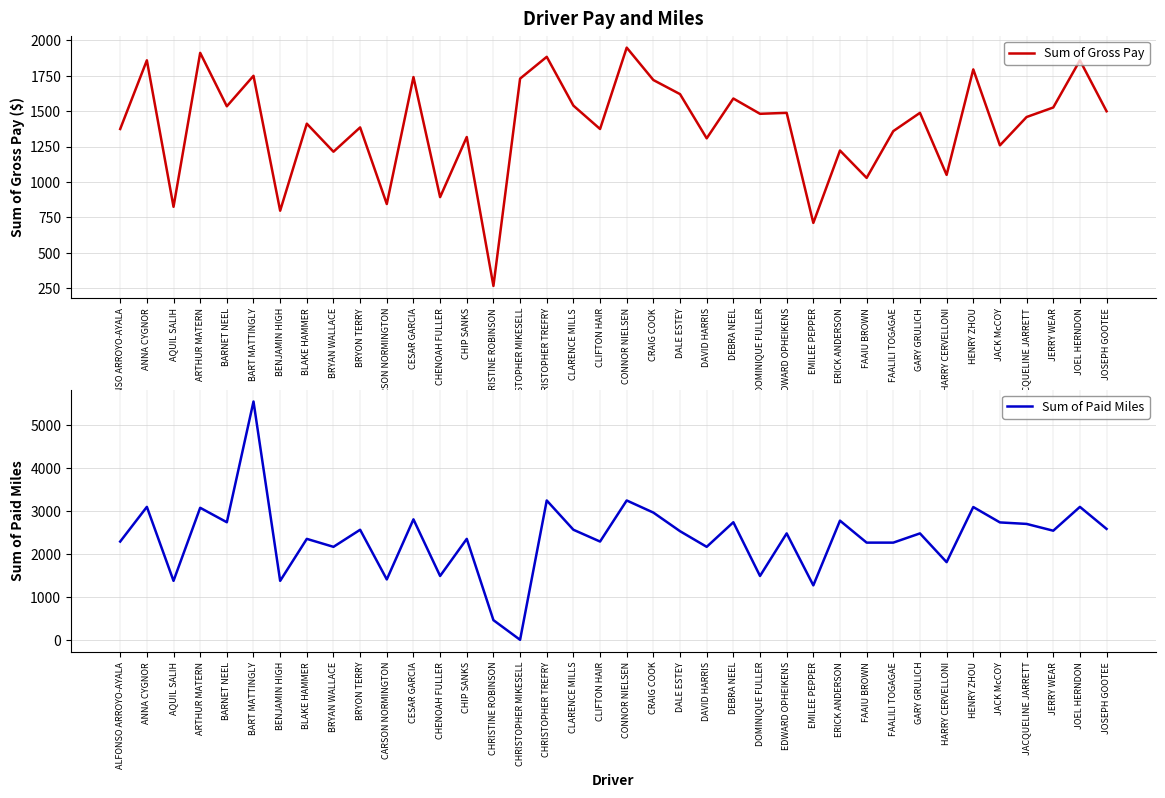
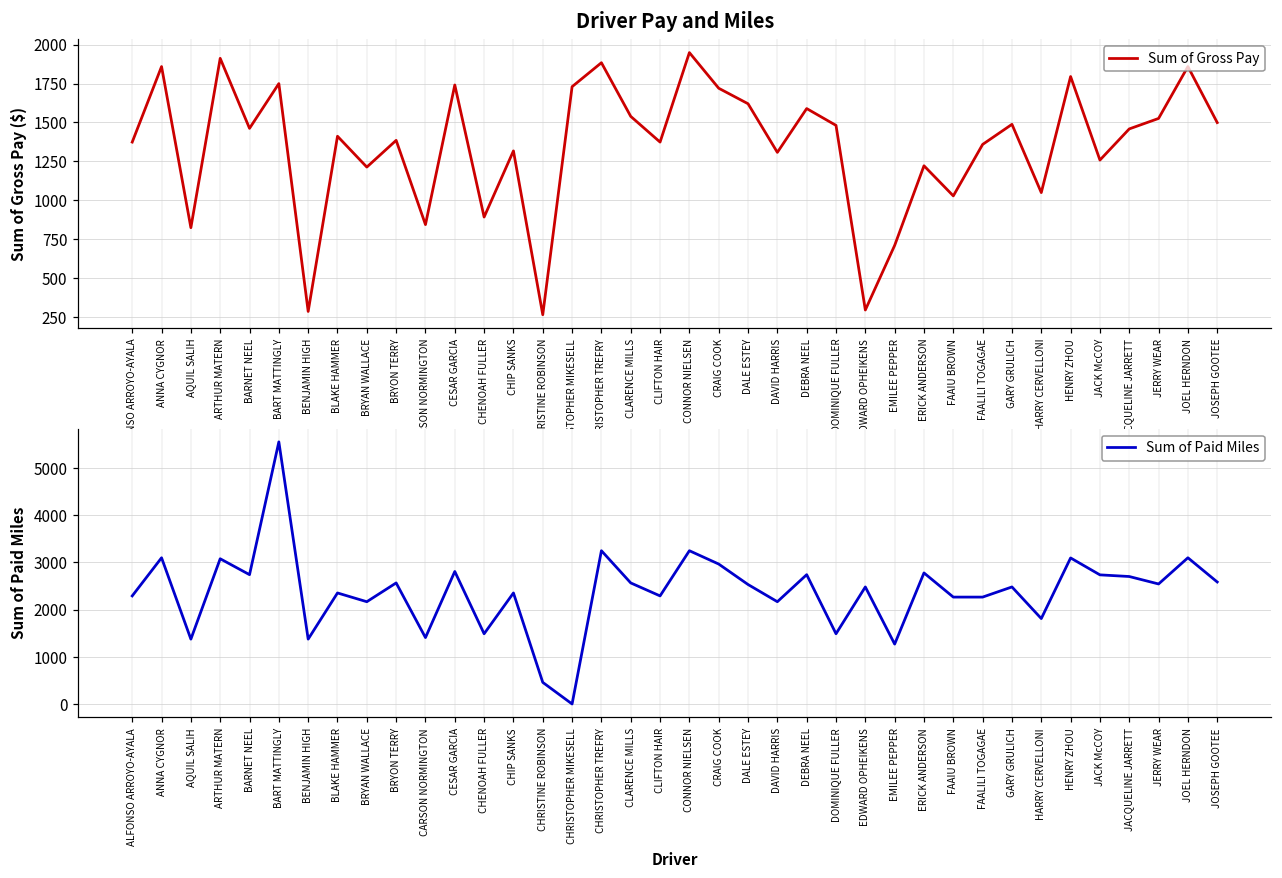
Driver Pay and Miles, BARNET NEEL: 1530 -> 1460
Driver Pay and Miles, BENJAMIN HIGH: 800 -> 290
Driver Pay and Miles, EDWARD OPHEIKENS: 1490 -> 300
